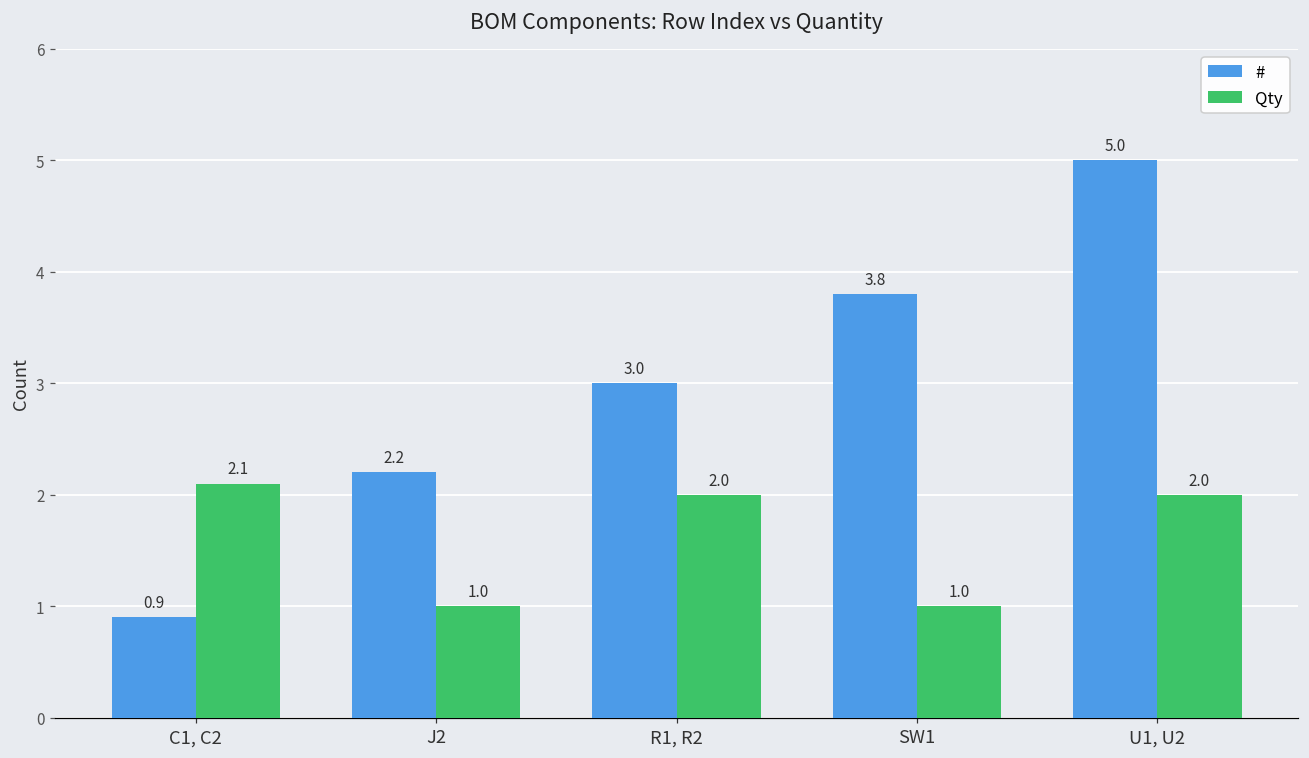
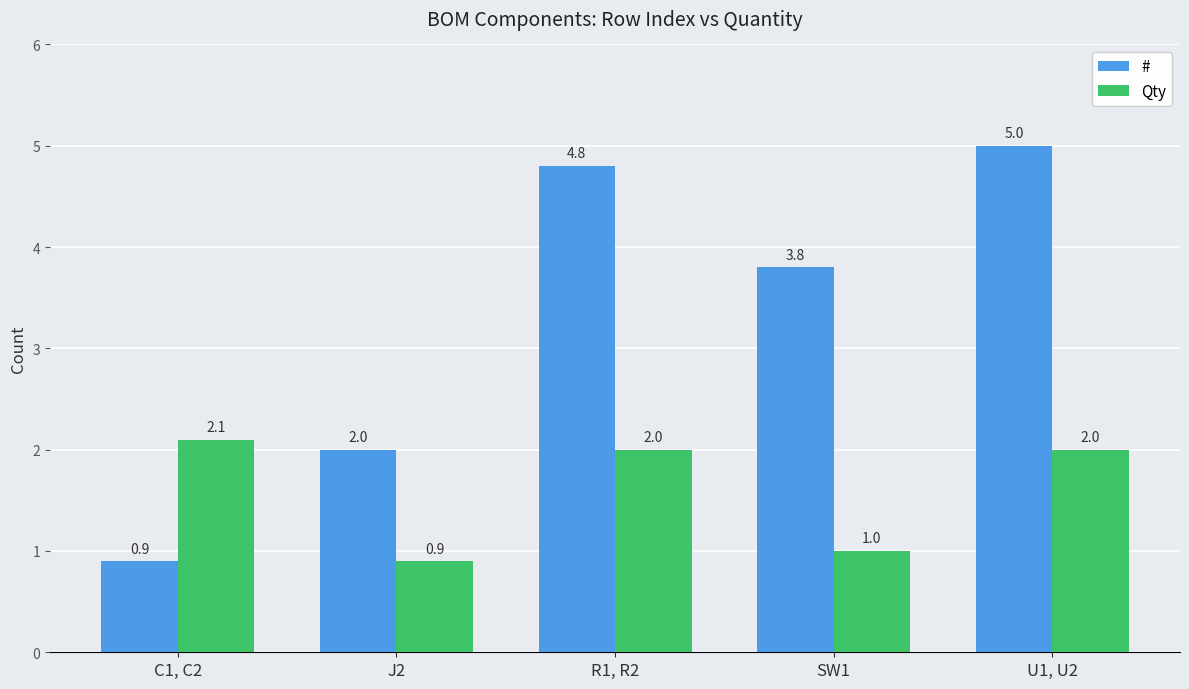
#, J2: 2.2 -> 2.0
Qty, J2: 1.0 -> 0.9
#, R1, R2: 3.0 -> 4.8
